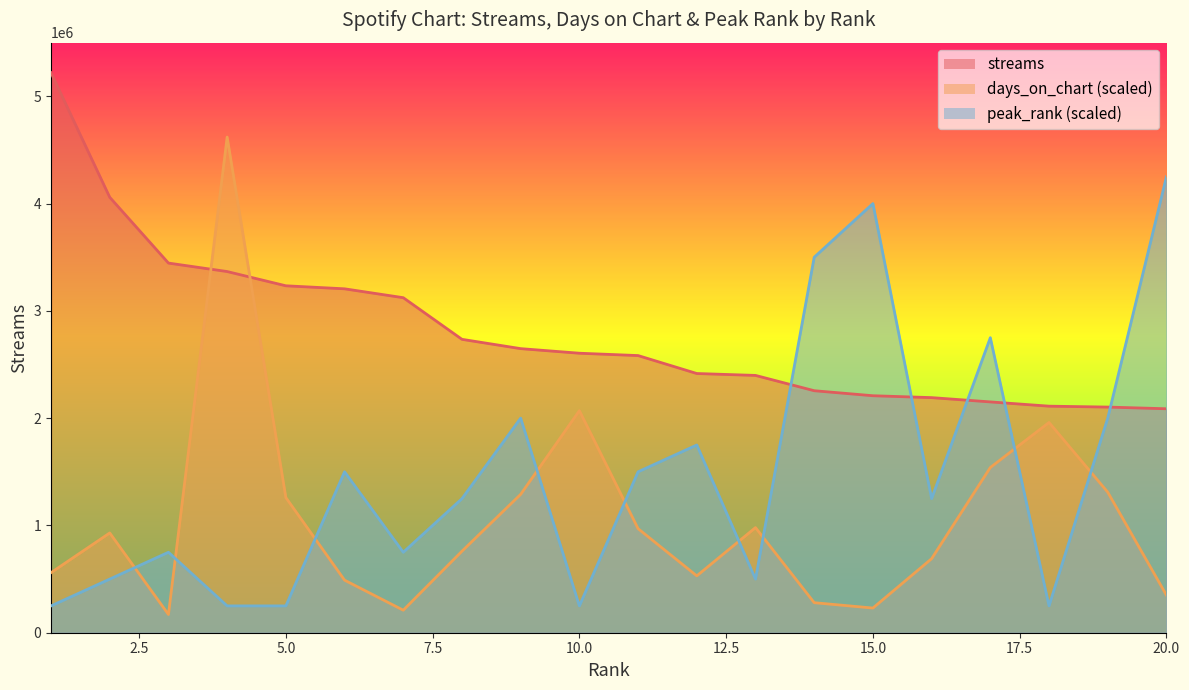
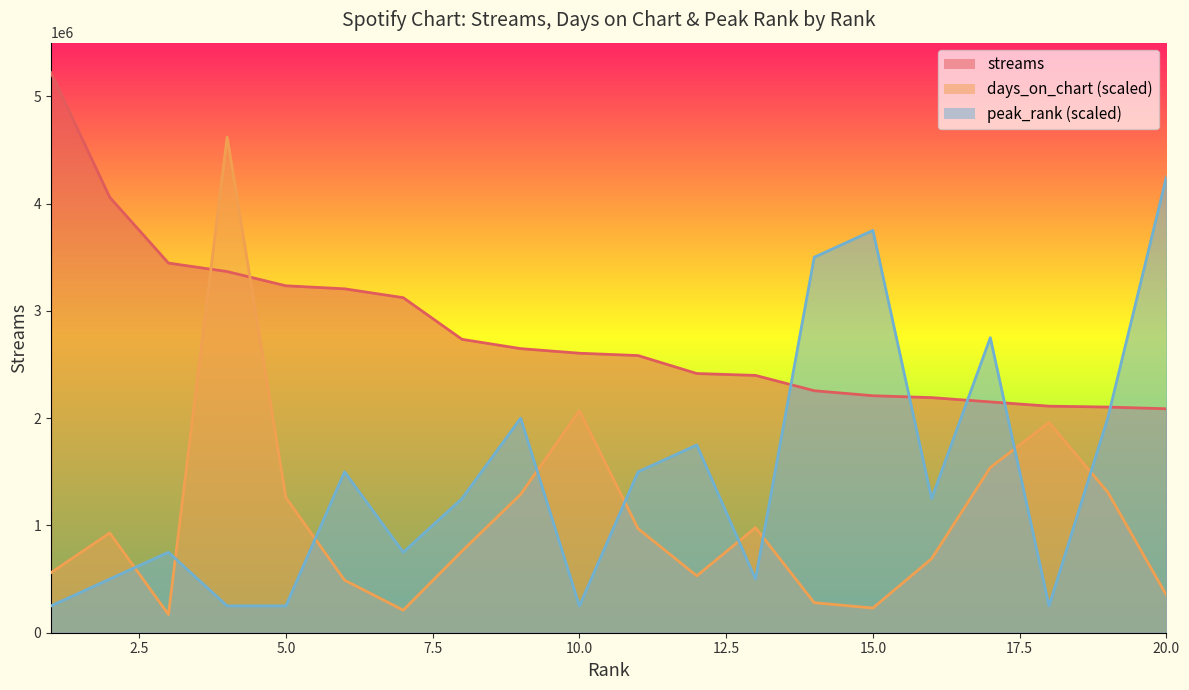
peak_rank (scaled), 15.0: 4000000 -> 3750000
